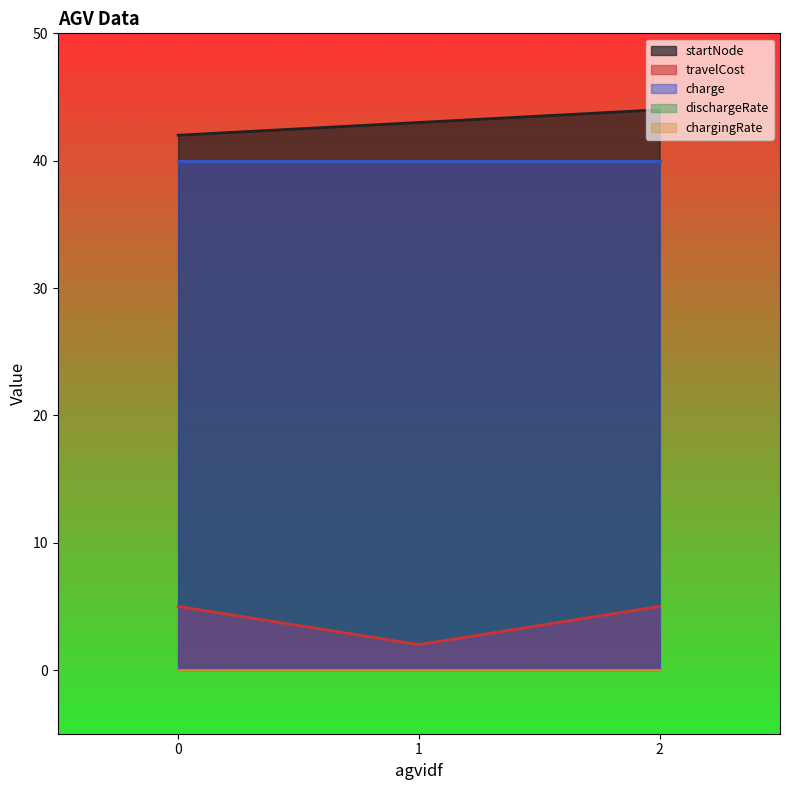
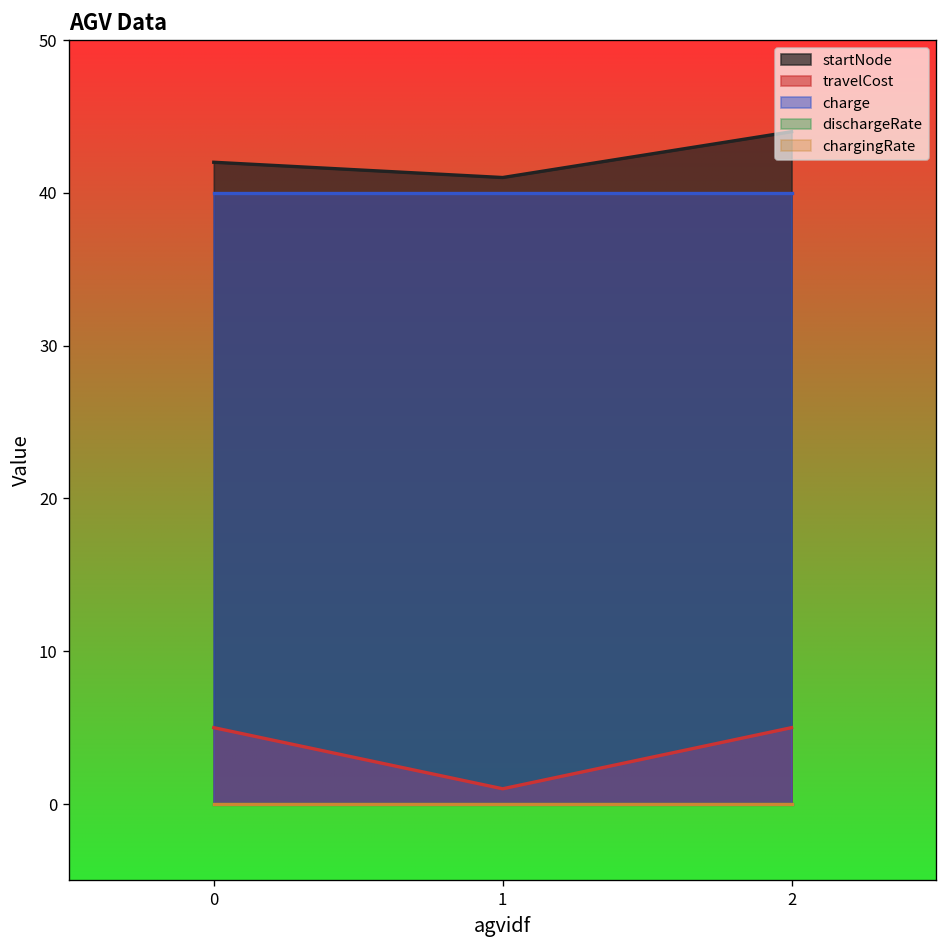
startNode, 1: 43 -> 41
travelCost, 1: 2 -> 1
